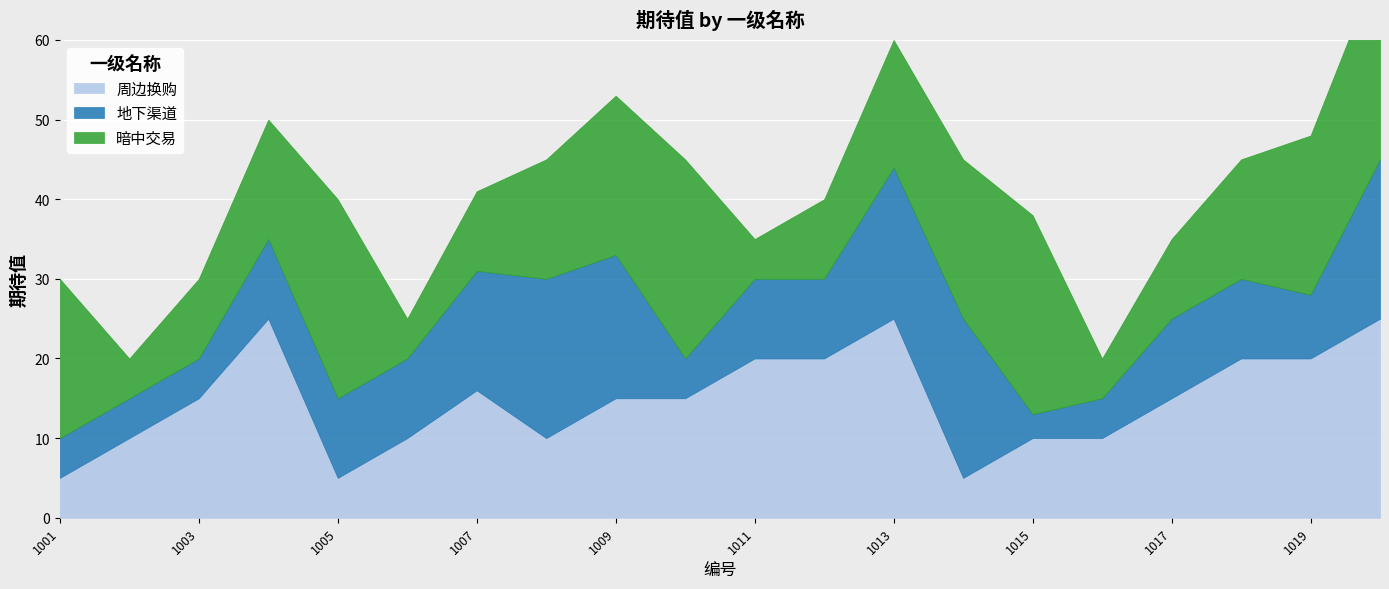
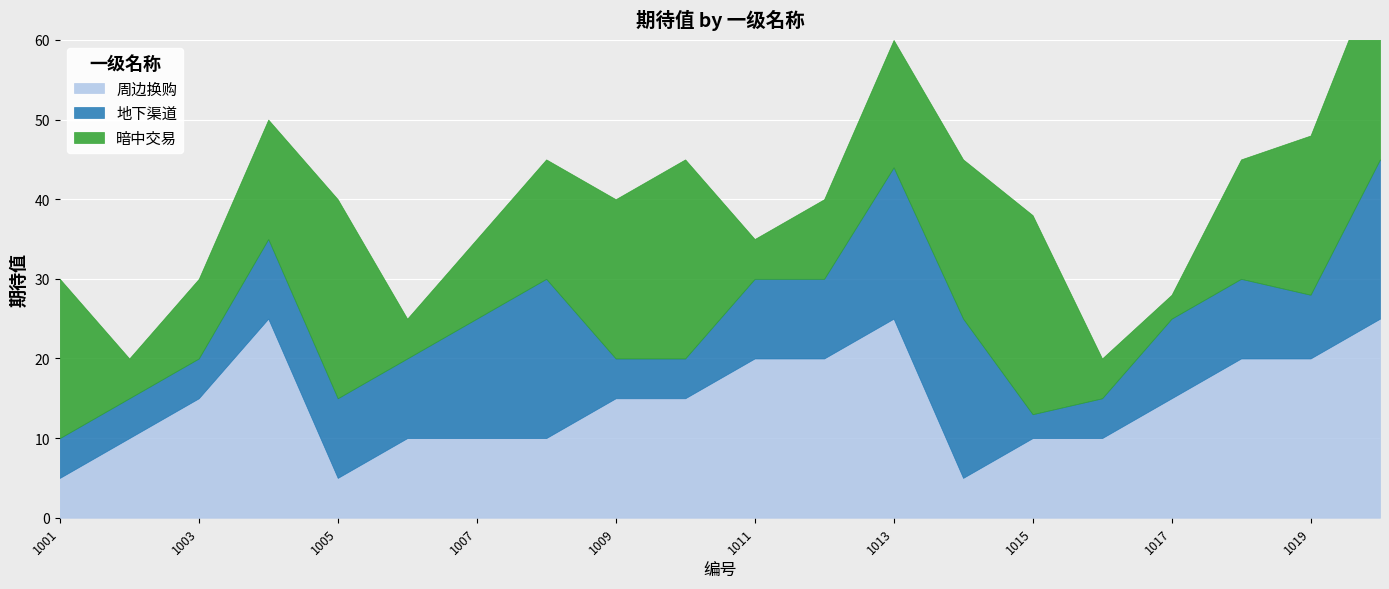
周边换购, 1007: 16 -> 10
地下渠道, 1009: 18 -> 5
暗中交易, 1017: 10 -> 3
